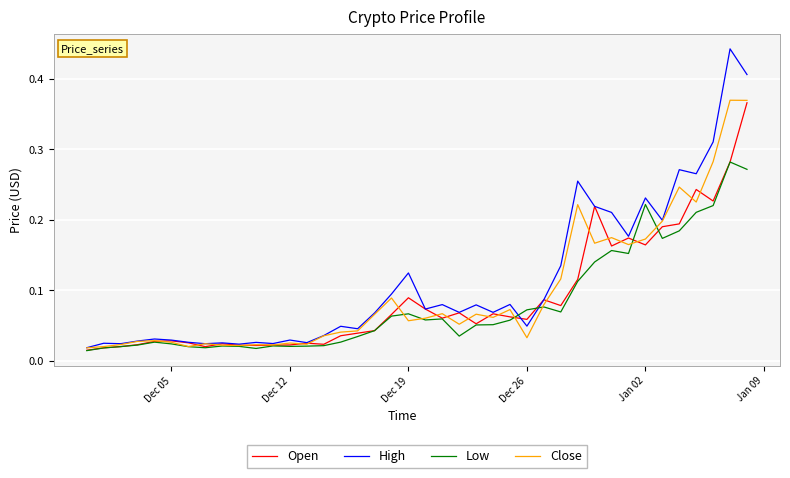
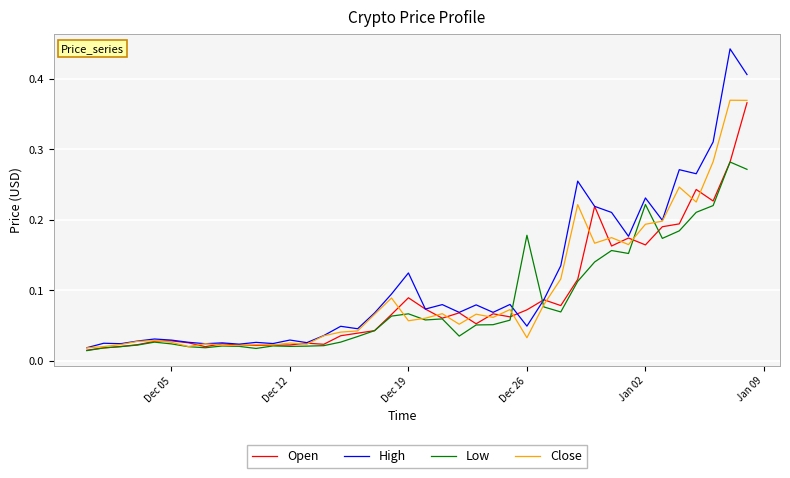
Open, Dec 26: 0.06 -> 0.07
Low, Dec 26: 0.07 -> 0.18
Close, Jan 02: 0.17 -> 0.19
